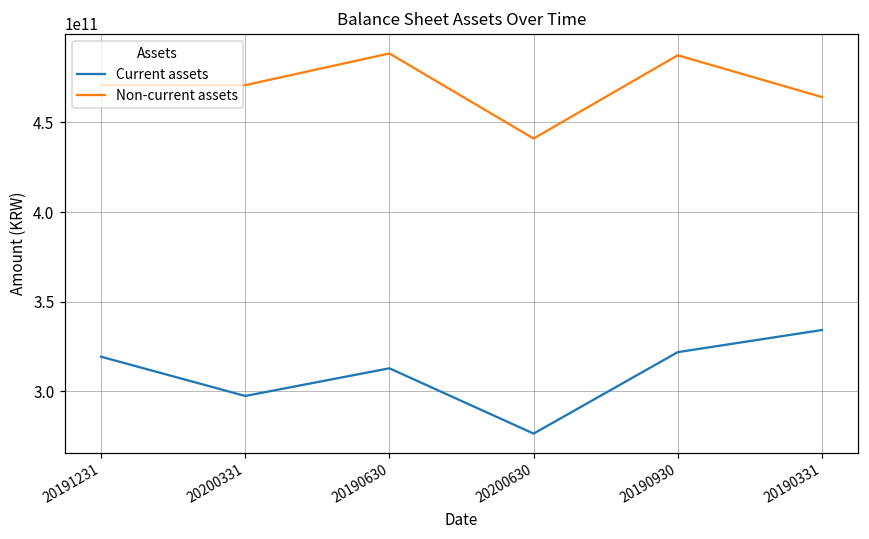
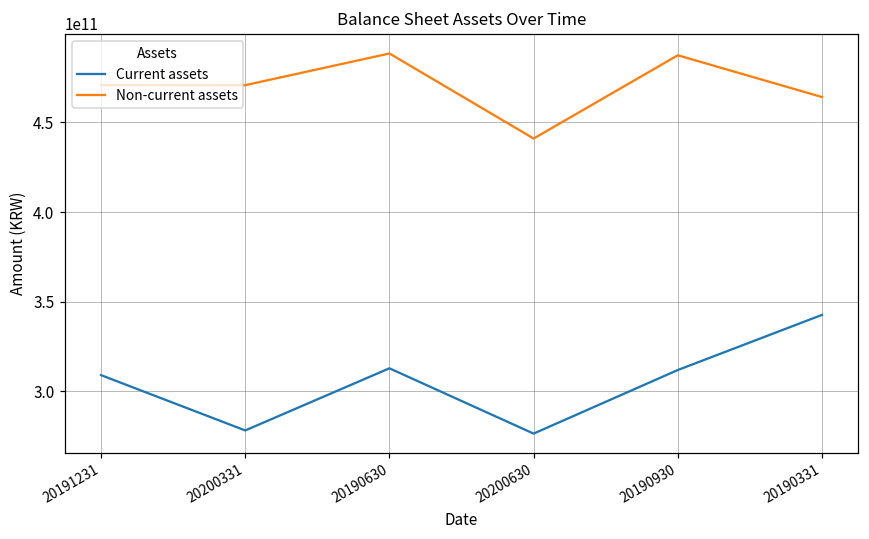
Current assets, 20191231: 319000000000 -> 309000000000
Current assets, 20200331: 297000000000 -> 278000000000
Current assets, 20190930: 322000000000 -> 312000000000
Current assets, 20190331: 334000000000 -> 343000000000
